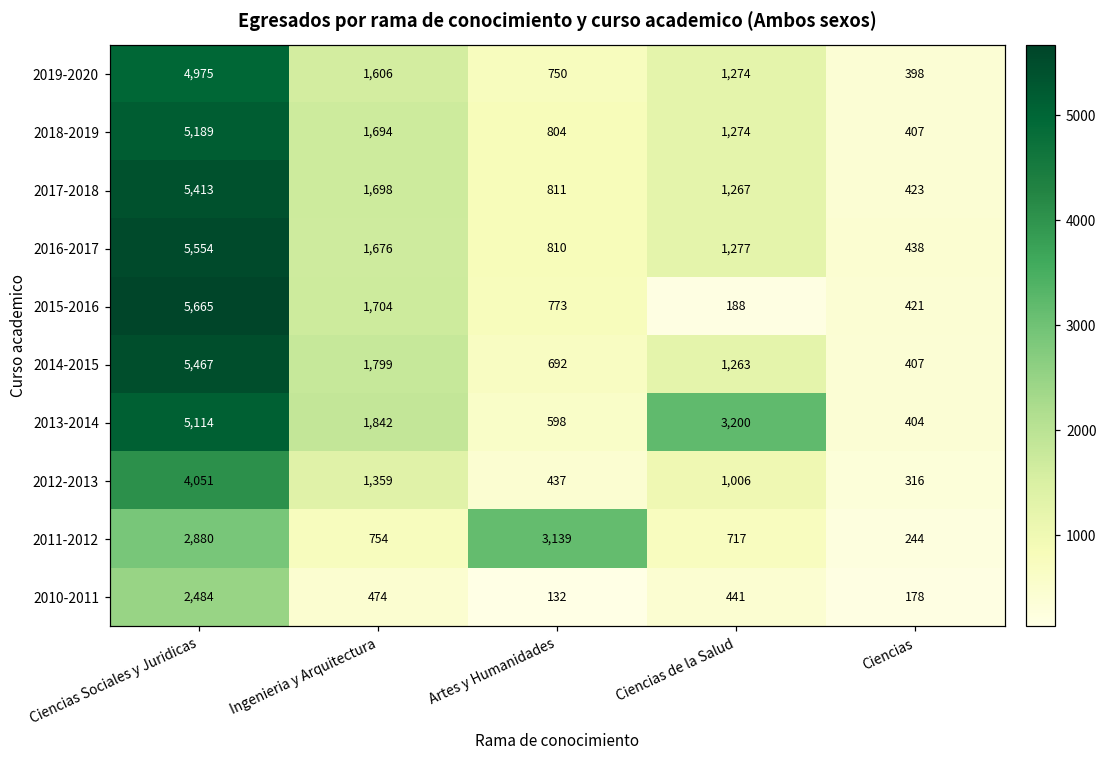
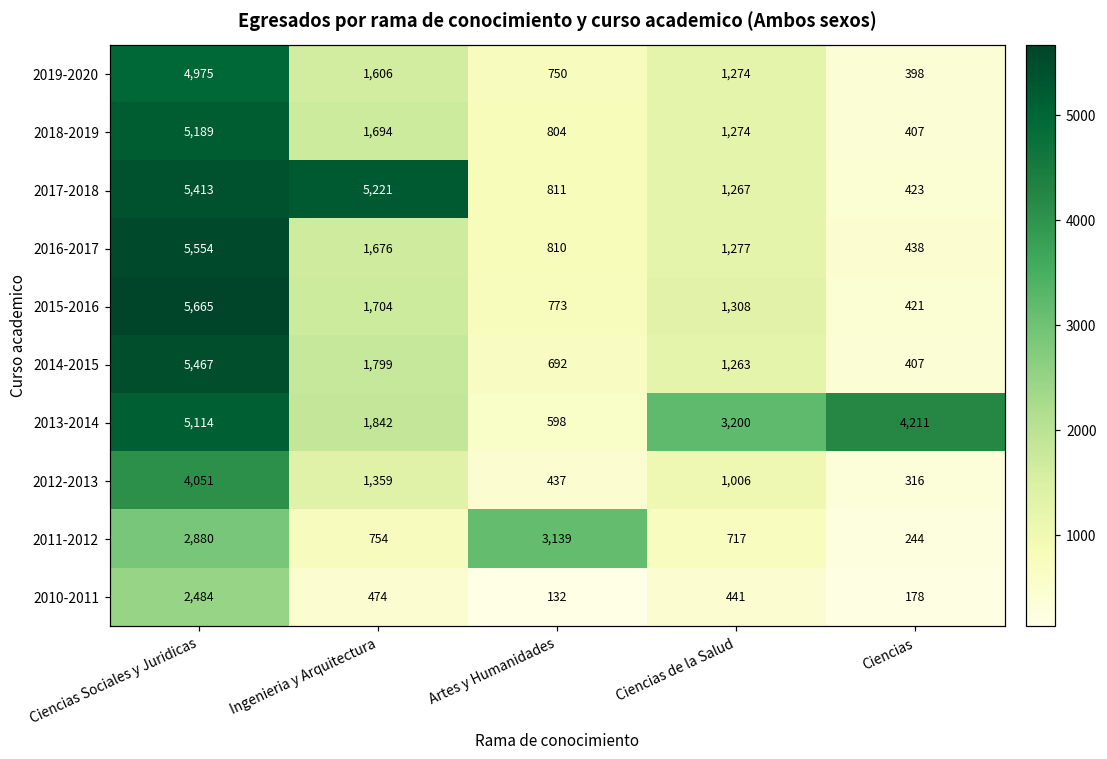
2017-2018, Ingenieria y Arquitectura: 1,698 -> 5,221
2015-2016, Ciencias de la Salud: 188 -> 1,308
2013-2014, Ciencias: 404 -> 4,211
